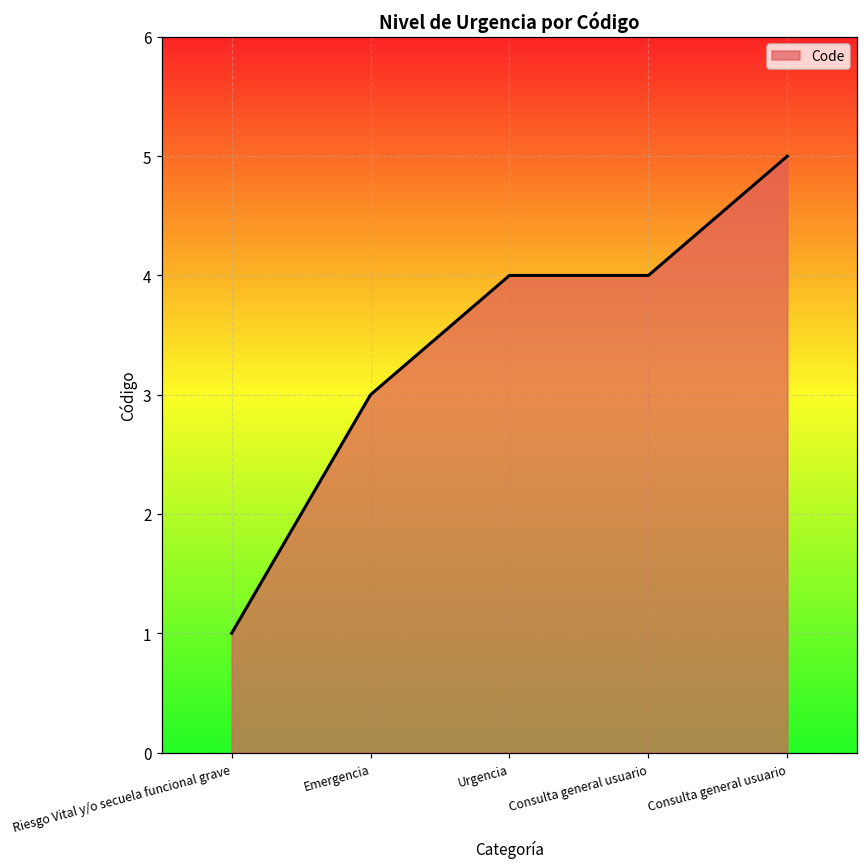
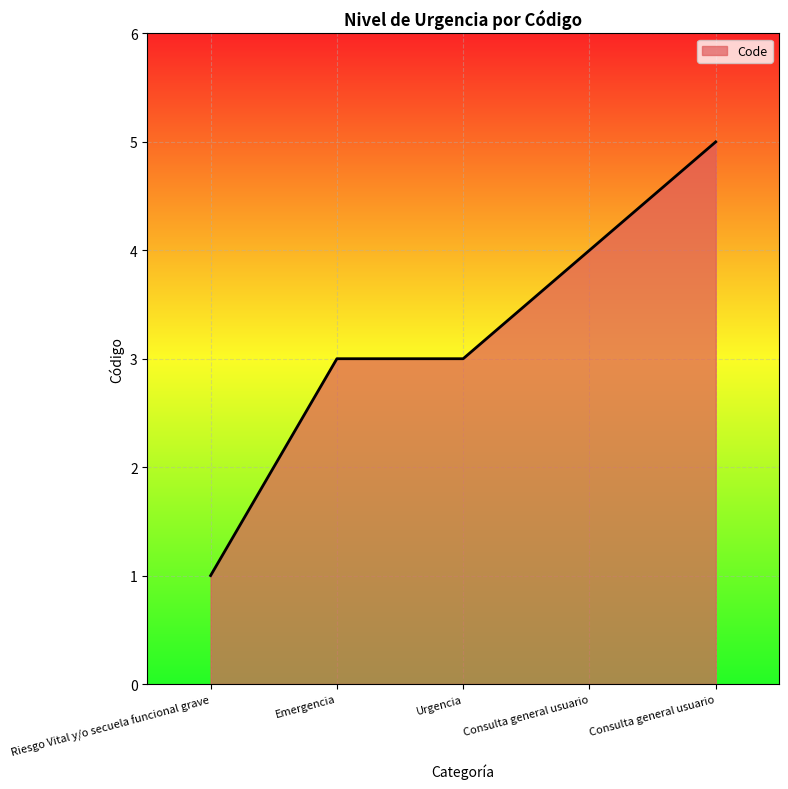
Urgencia: 4 -> 3
